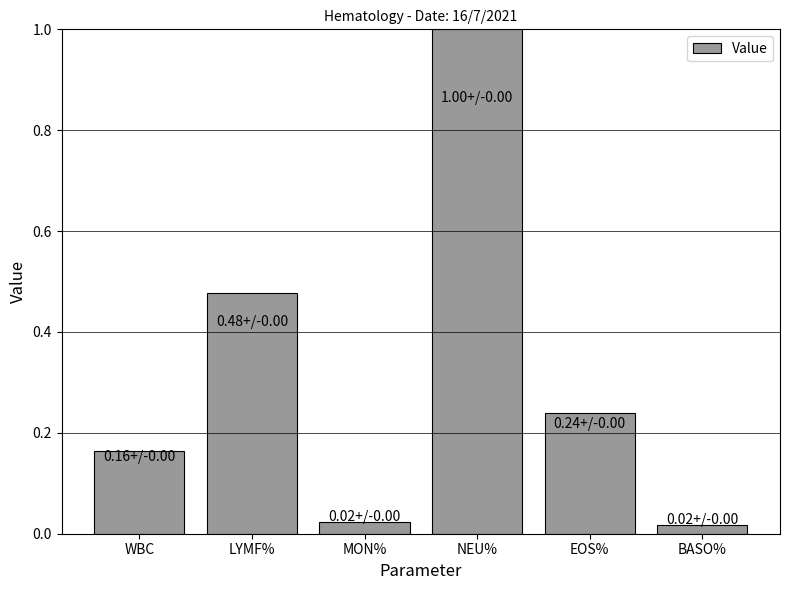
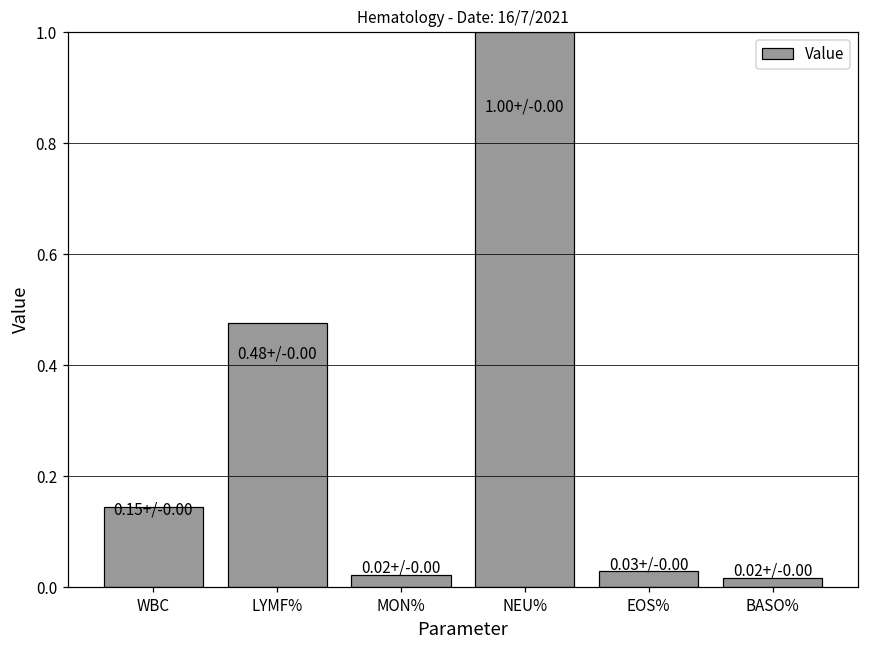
WBC: 0.16+/ -> 0.15+/
EOS%: 0.24+/ -> 0.03+/
